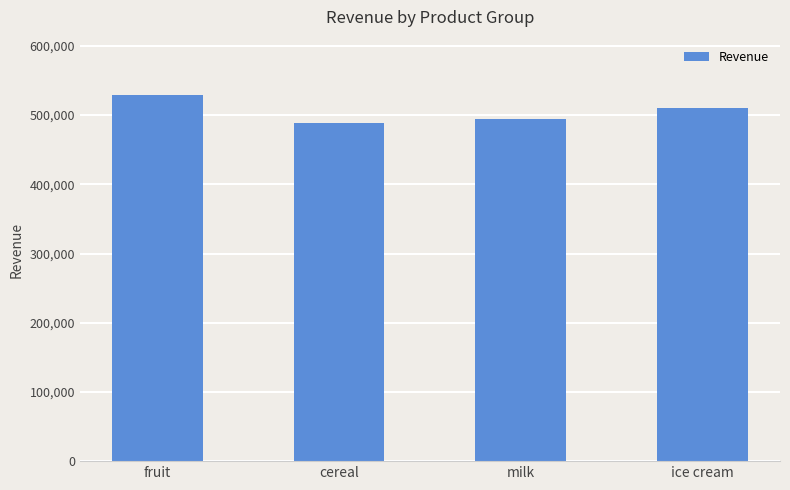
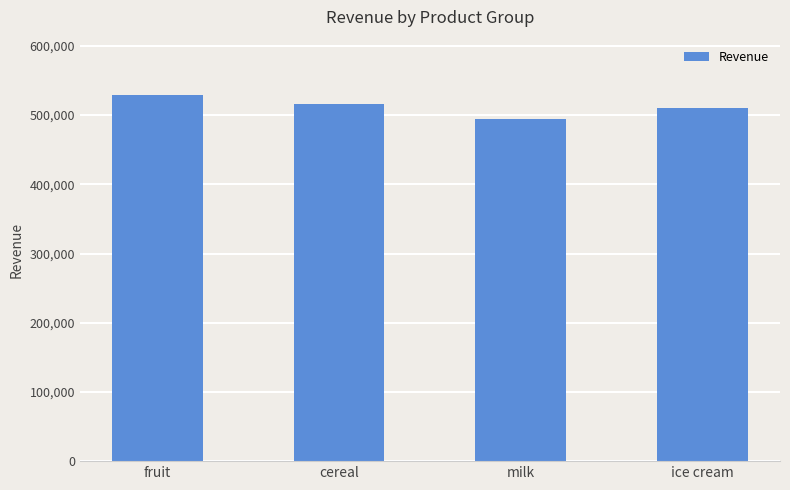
cereal: 490,000 -> 520,000
